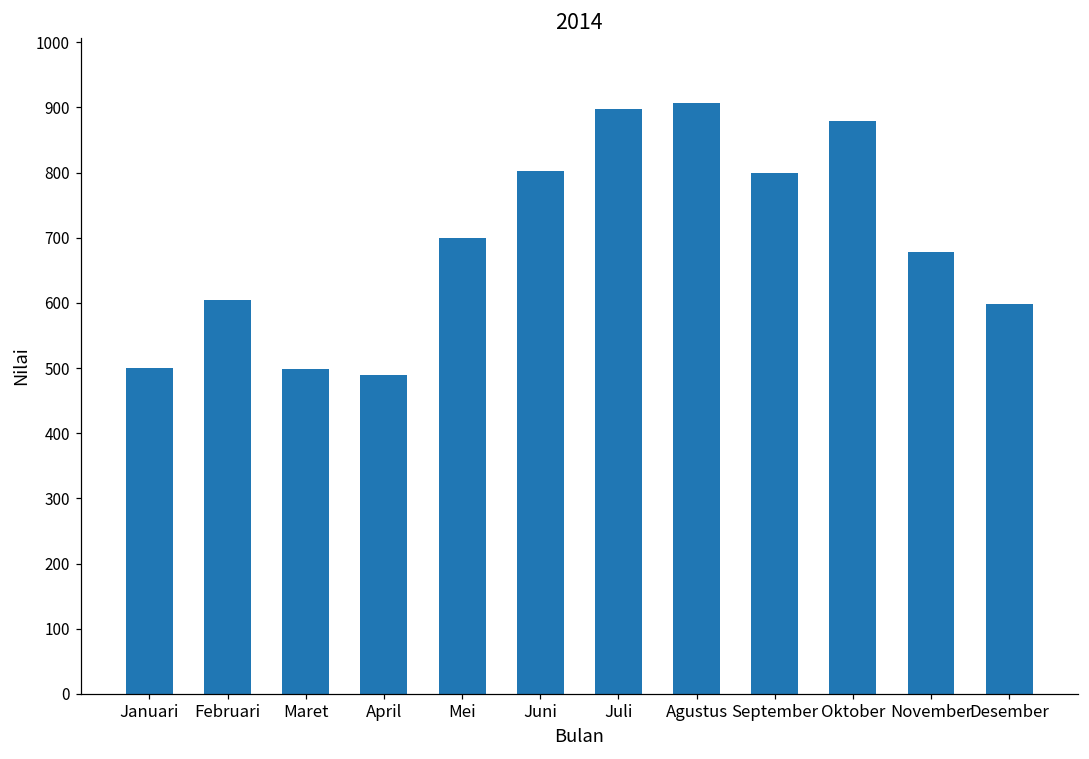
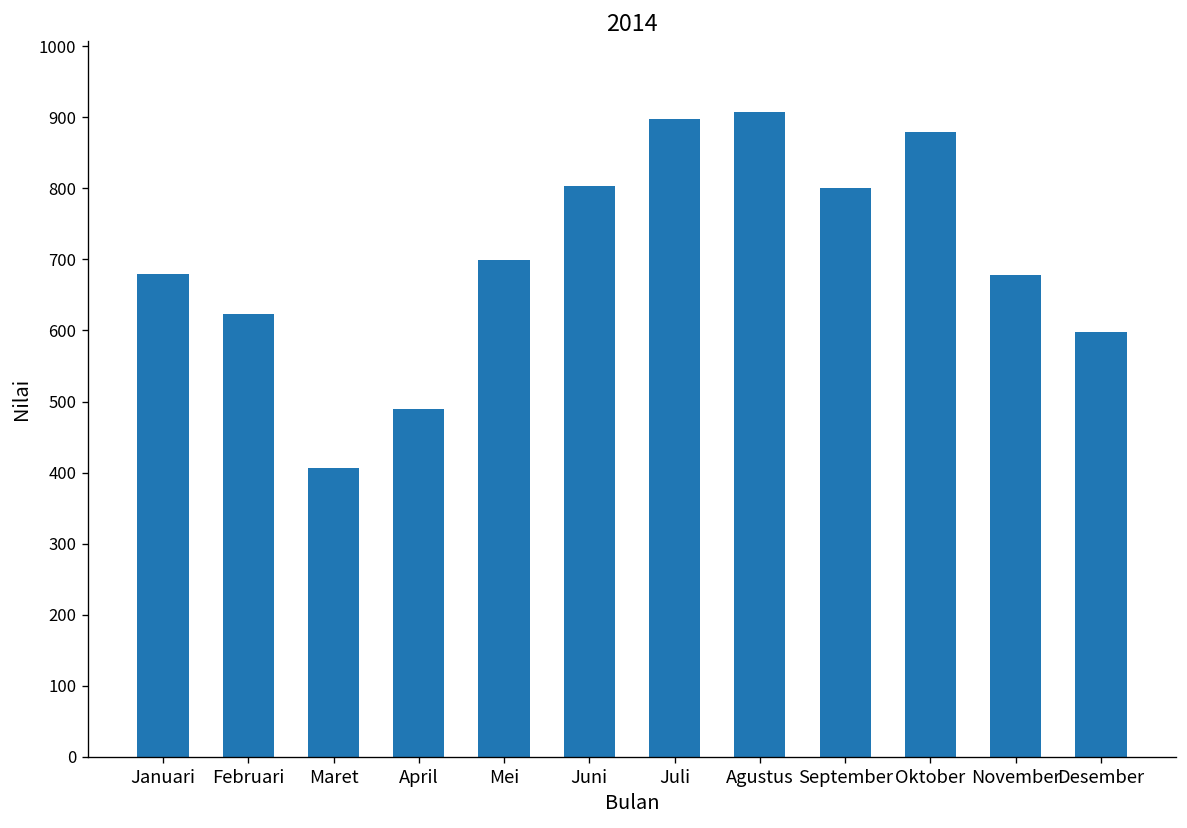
Januari: 500 -> 680
Februari: 600 -> 620
Maret: 500 -> 410
